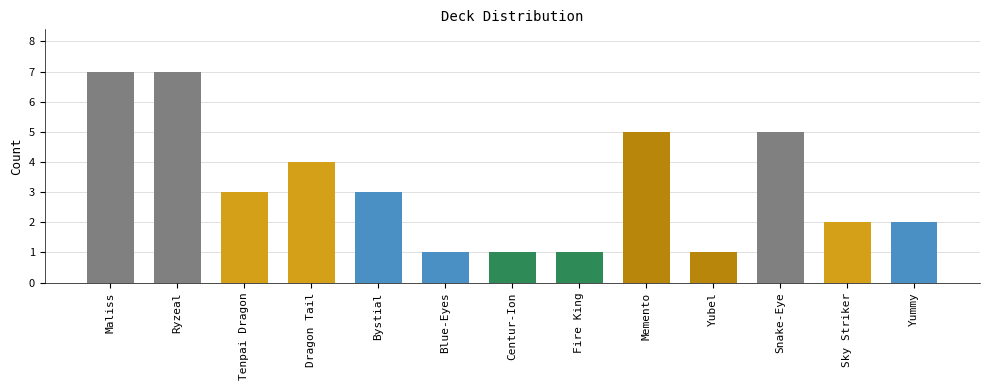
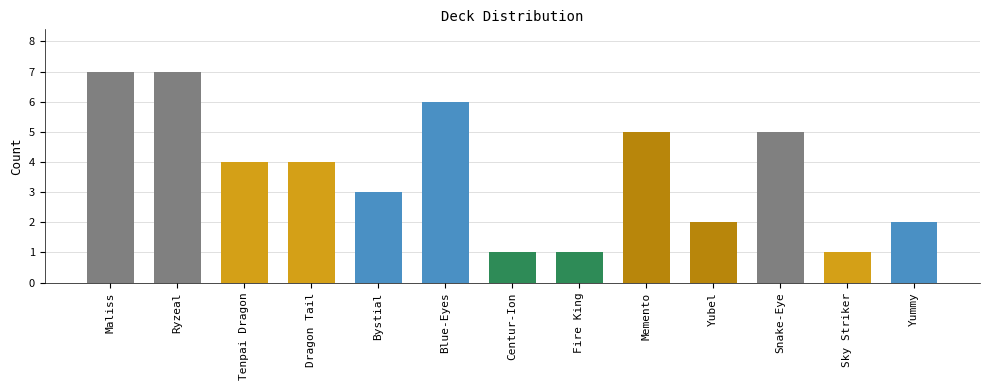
Tenpai Dragon: 3 -> 4
Blue-Eyes: 1 -> 6
Yubel: 1 -> 2
Sky Striker: 2 -> 1
